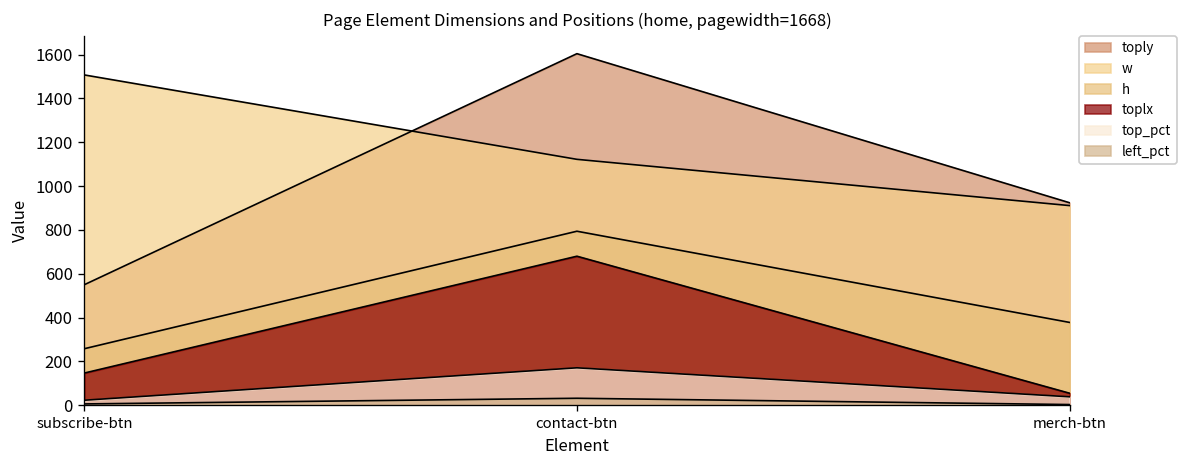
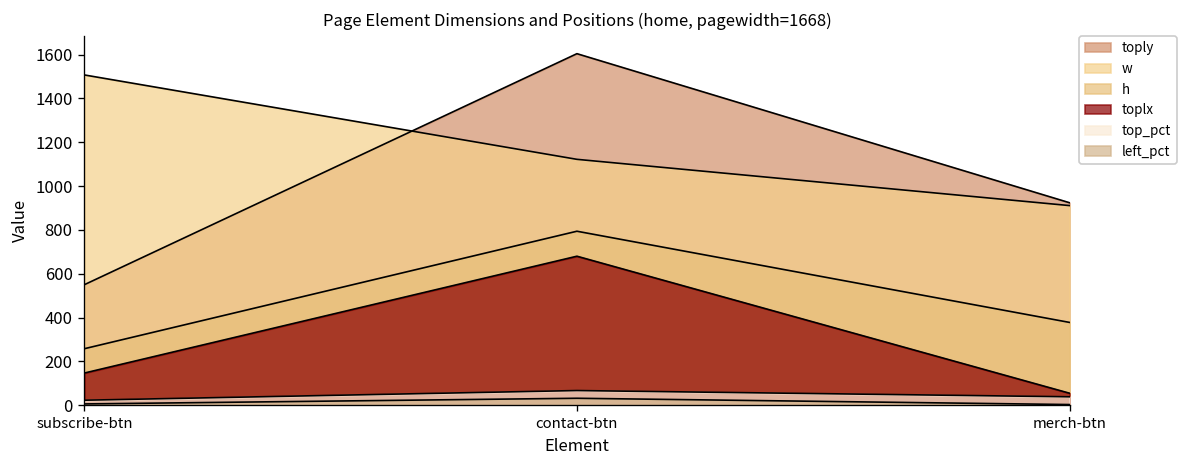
top_pct, contact-btn: 170 -> 70
